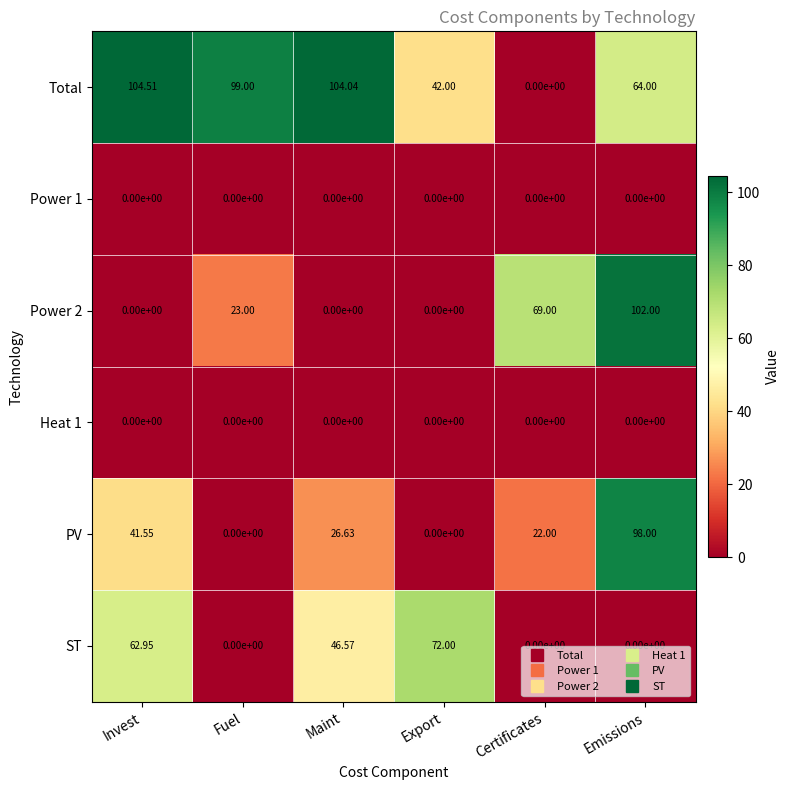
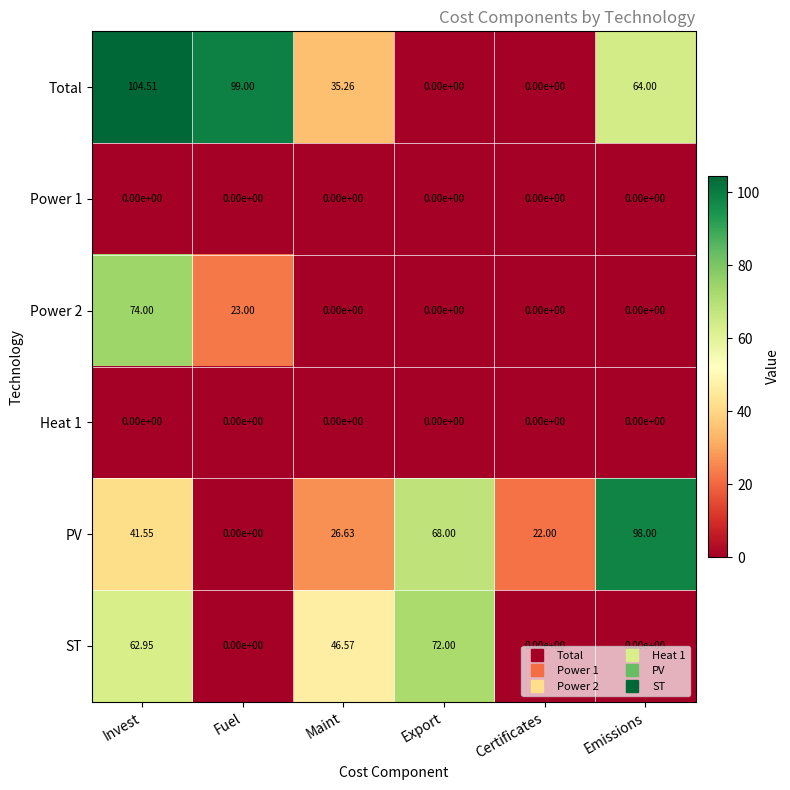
Total, Maint: 104.04 -> 35.26
Total, Export: 42.00 -> 0.00e+00
Power 2, Invest: 0.00e+00 -> 74.00
Power 2, Certificates: 69.00 -> 0.00e+00
Power 2, Emissions: 102.00 -> 0.00e+00
PV, Export: 0.00e+00 -> 68.00
